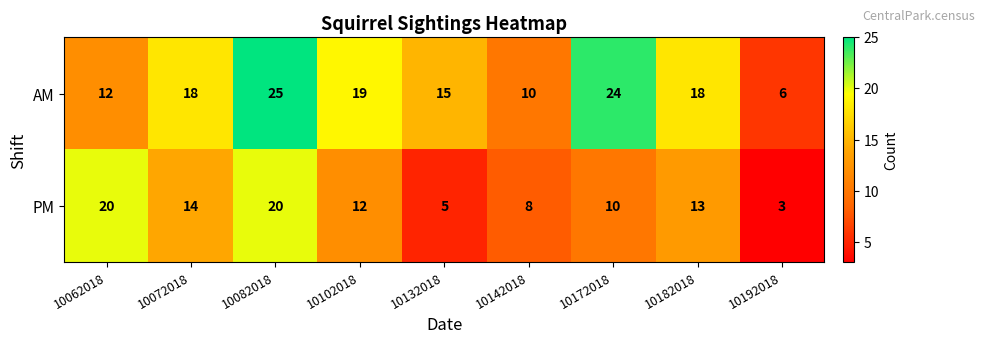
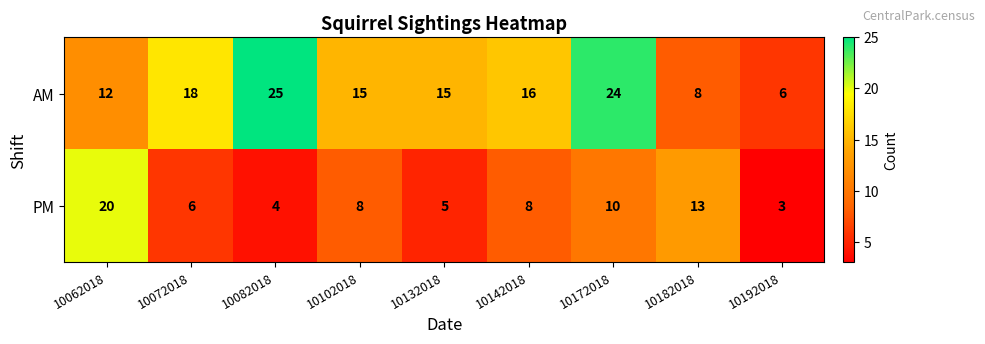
AM, 10102018: 19 -> 15
AM, 10142018: 10 -> 16
AM, 10182018: 18 -> 8
PM, 10072018: 14 -> 6
PM, 10082018: 20 -> 4
PM, 10102018: 12 -> 8
